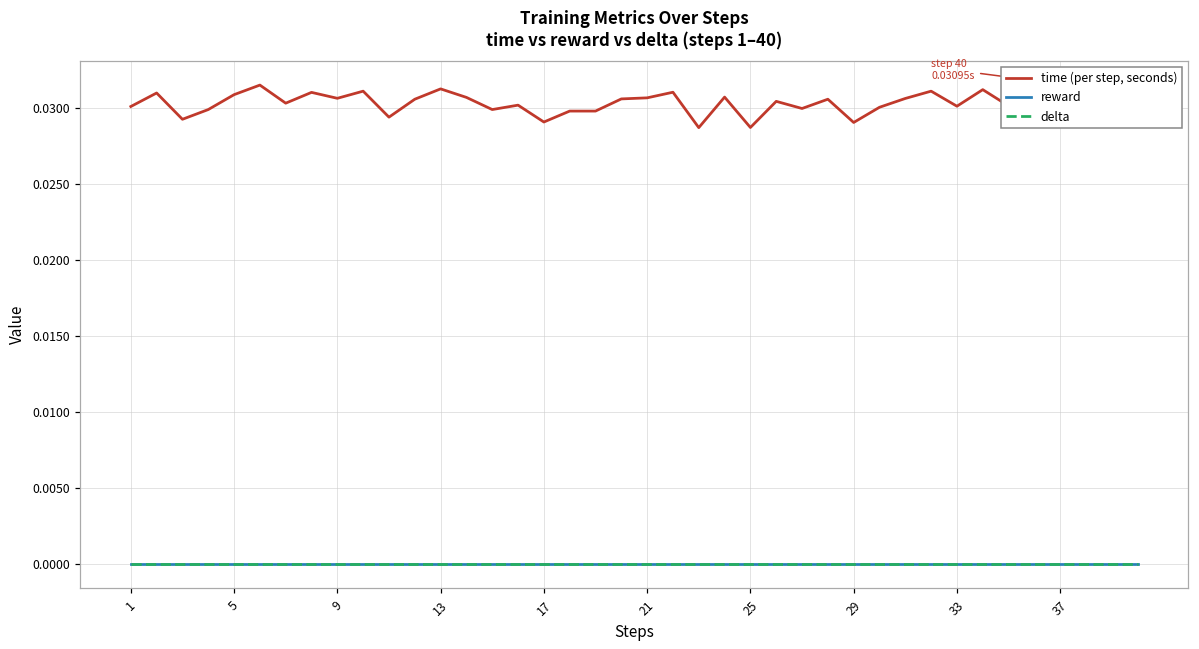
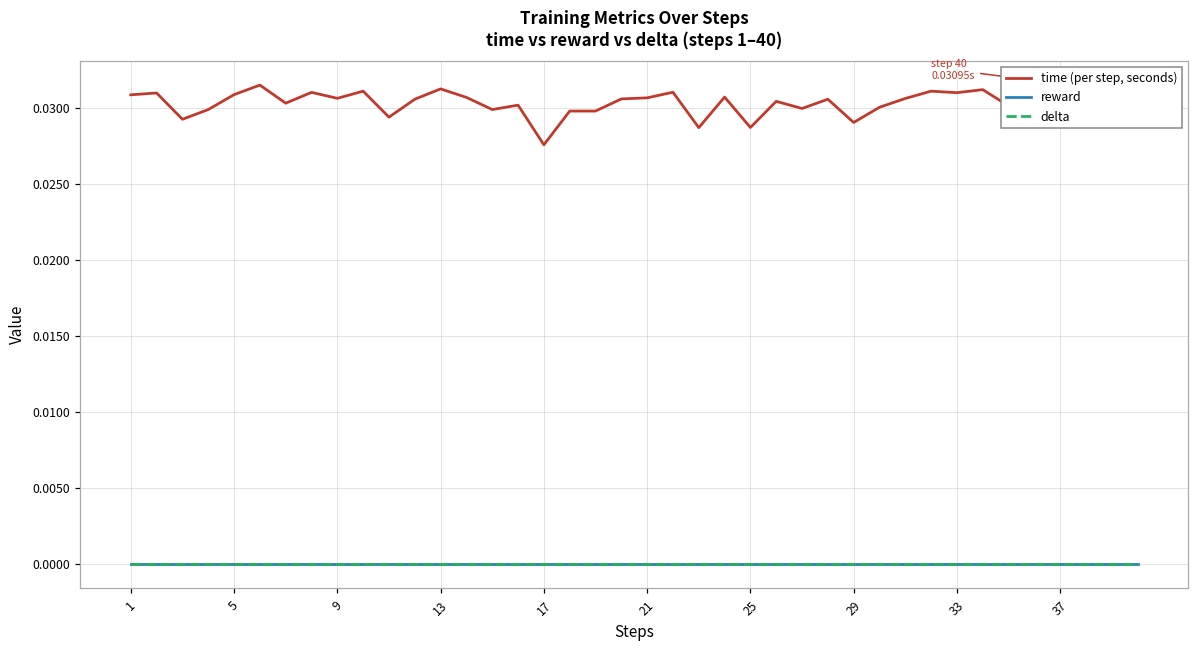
time (per step, seconds), 1: 0.0301 -> 0.0309
time (per step, seconds), 17: 0.0291 -> 0.0276
time (per step, seconds), 33: 0.0301 -> 0.0310
